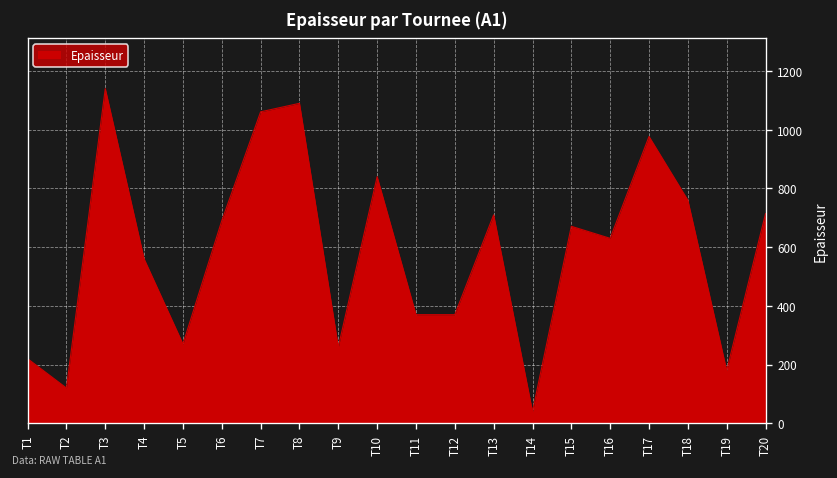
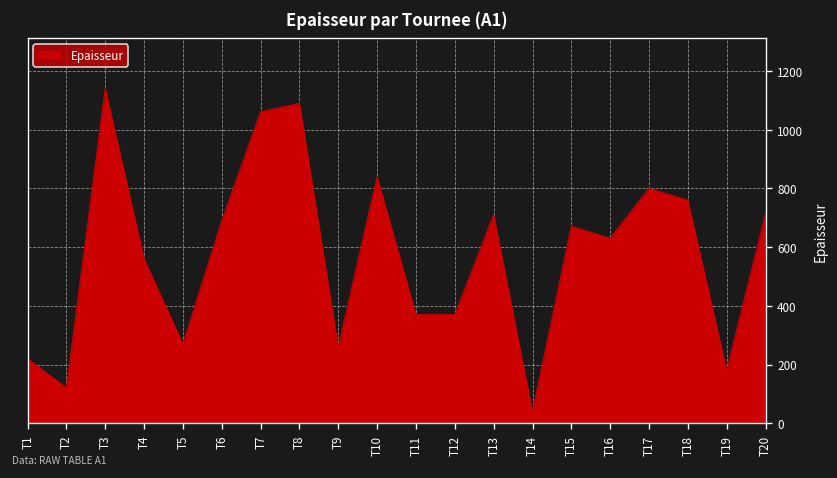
T17: 980 -> 800
